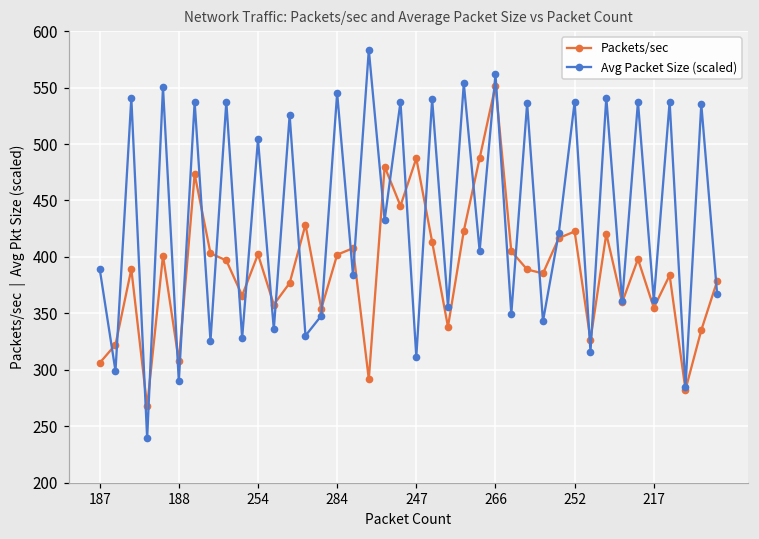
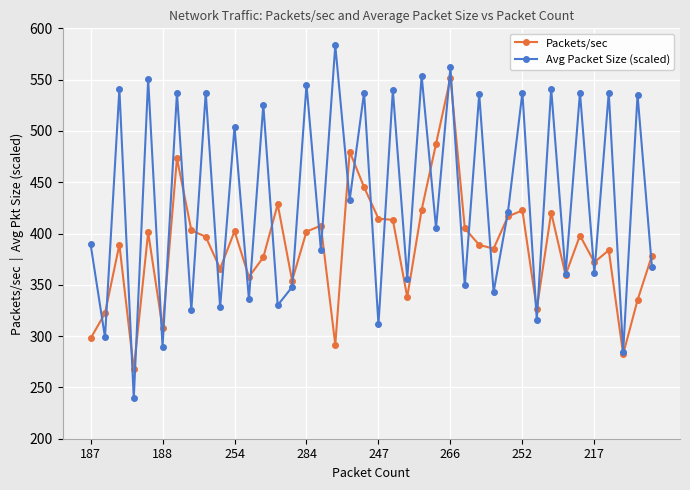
Packets/sec, 187: 306 -> 298
Packets/sec, 247: 487 -> 415
Packets/sec, 217: 355 -> 372
